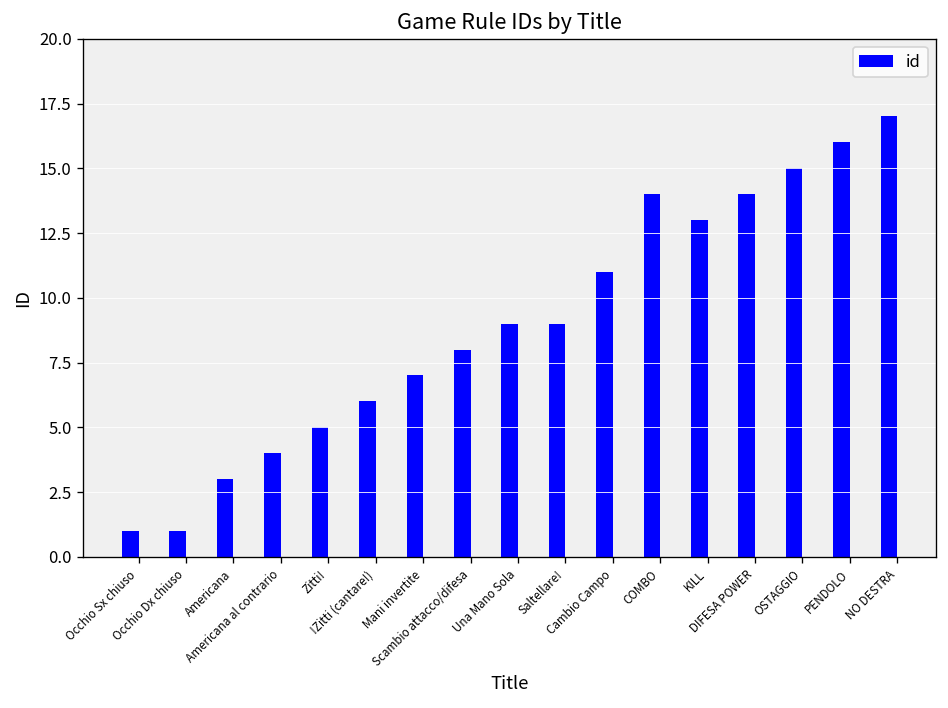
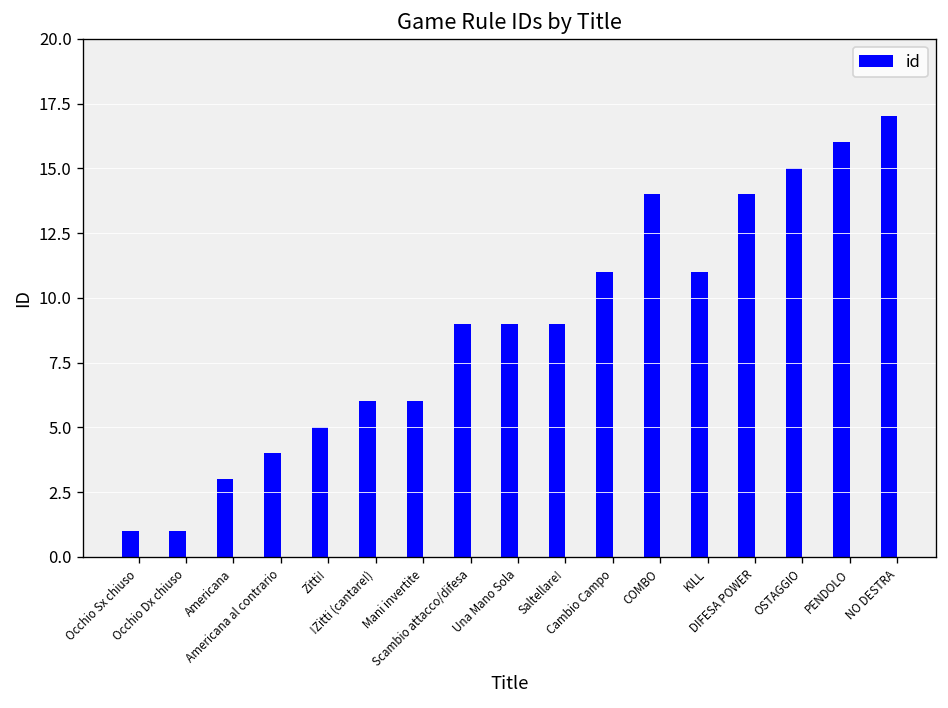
Mani invertite: 7 -> 6
Scambio attacco/difesa: 8 -> 9
KILL: 13 -> 11
